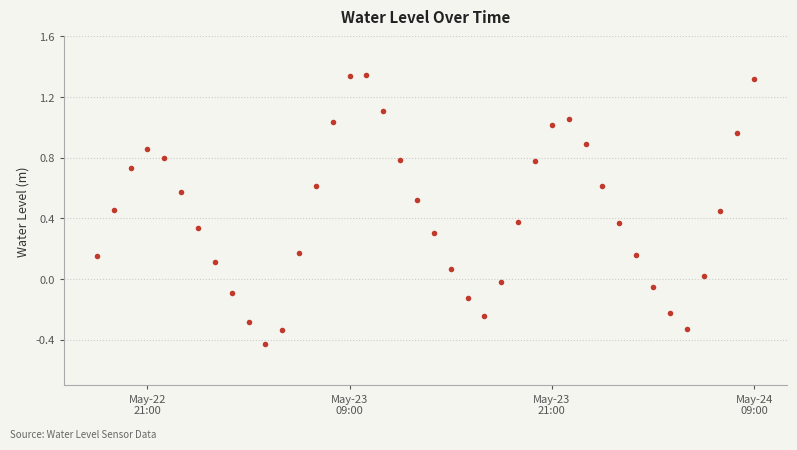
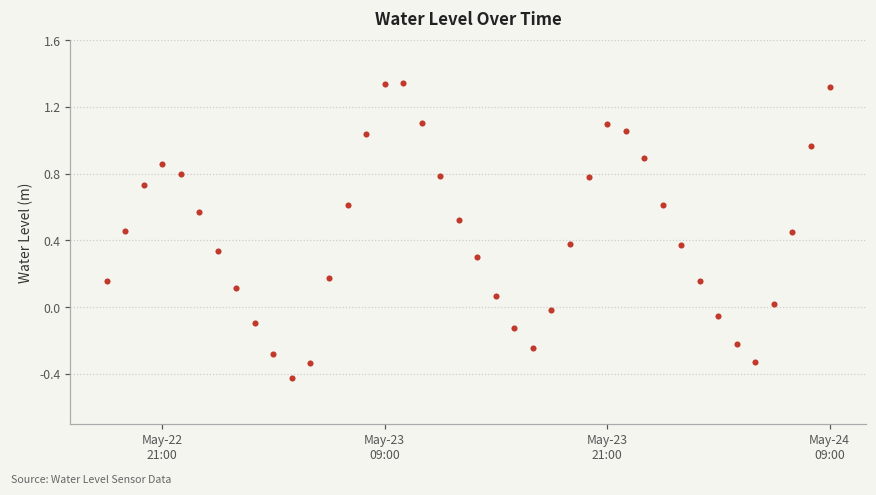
May-23 21:00: 1.02 -> 1.10
